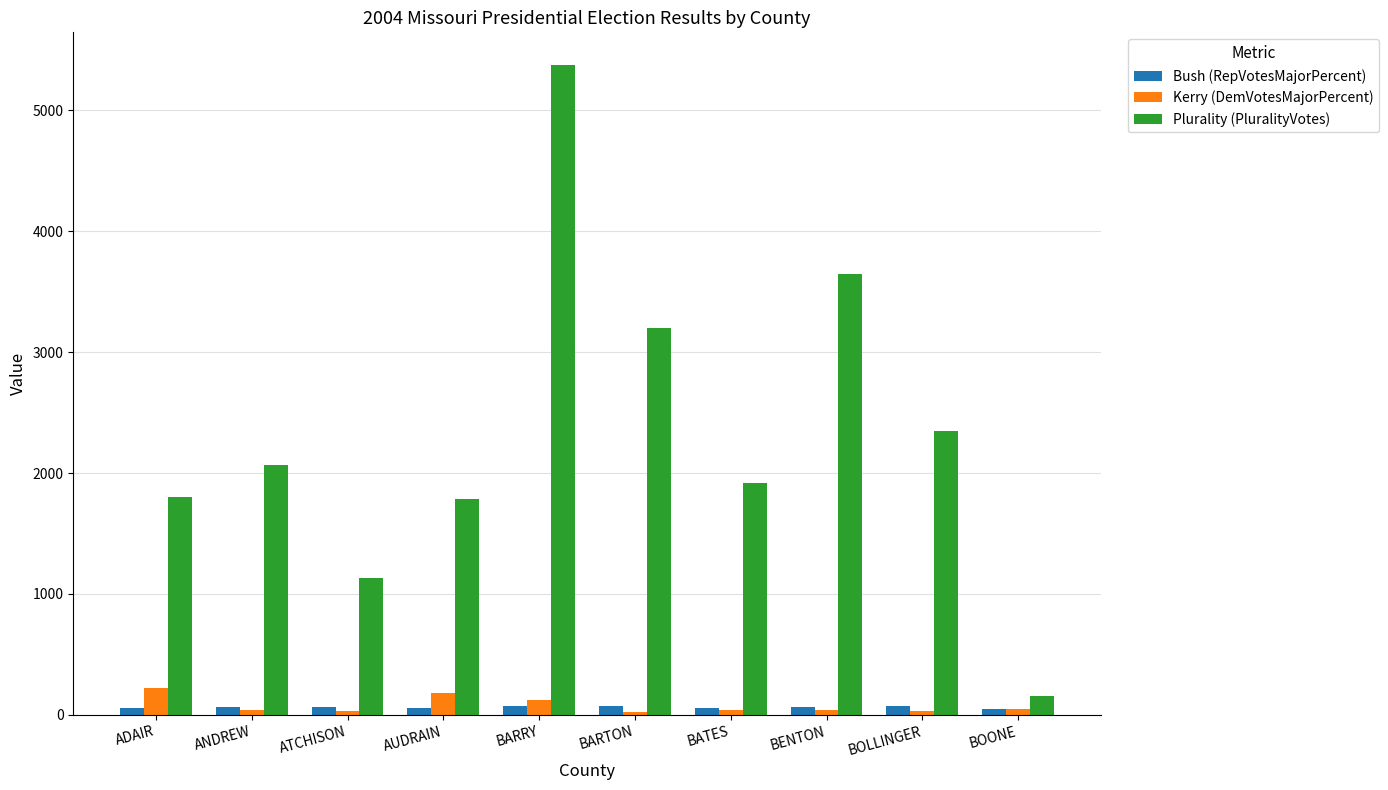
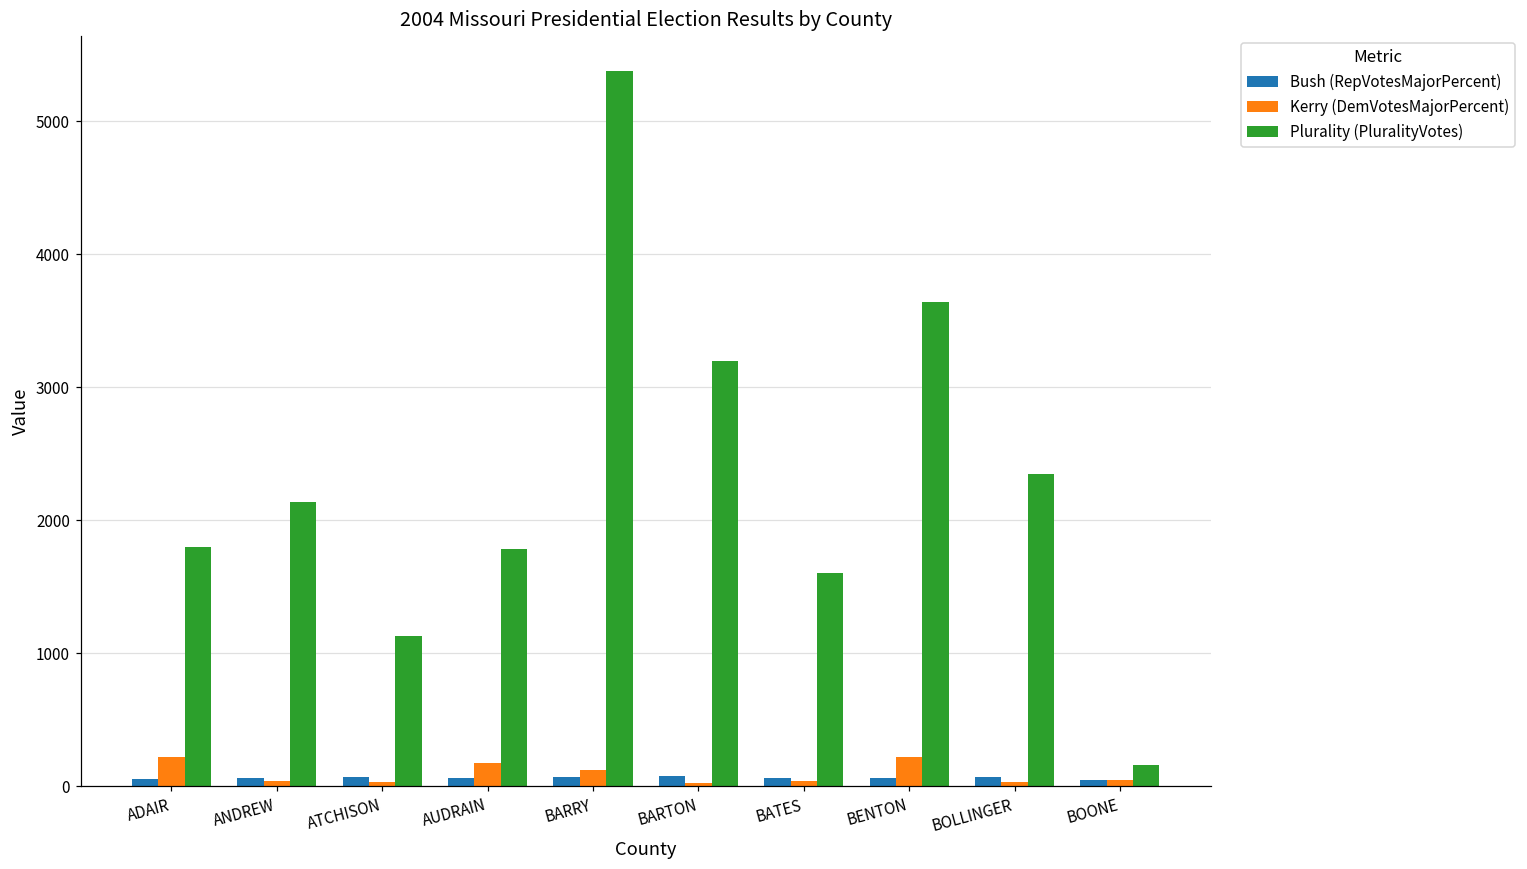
Plurality (PluralityVotes), ANDREW: 2070 -> 2140
Plurality (PluralityVotes), BATES: 1920 -> 1610
Kerry (DemVotesMajorPercent), BENTON: 40 -> 220
